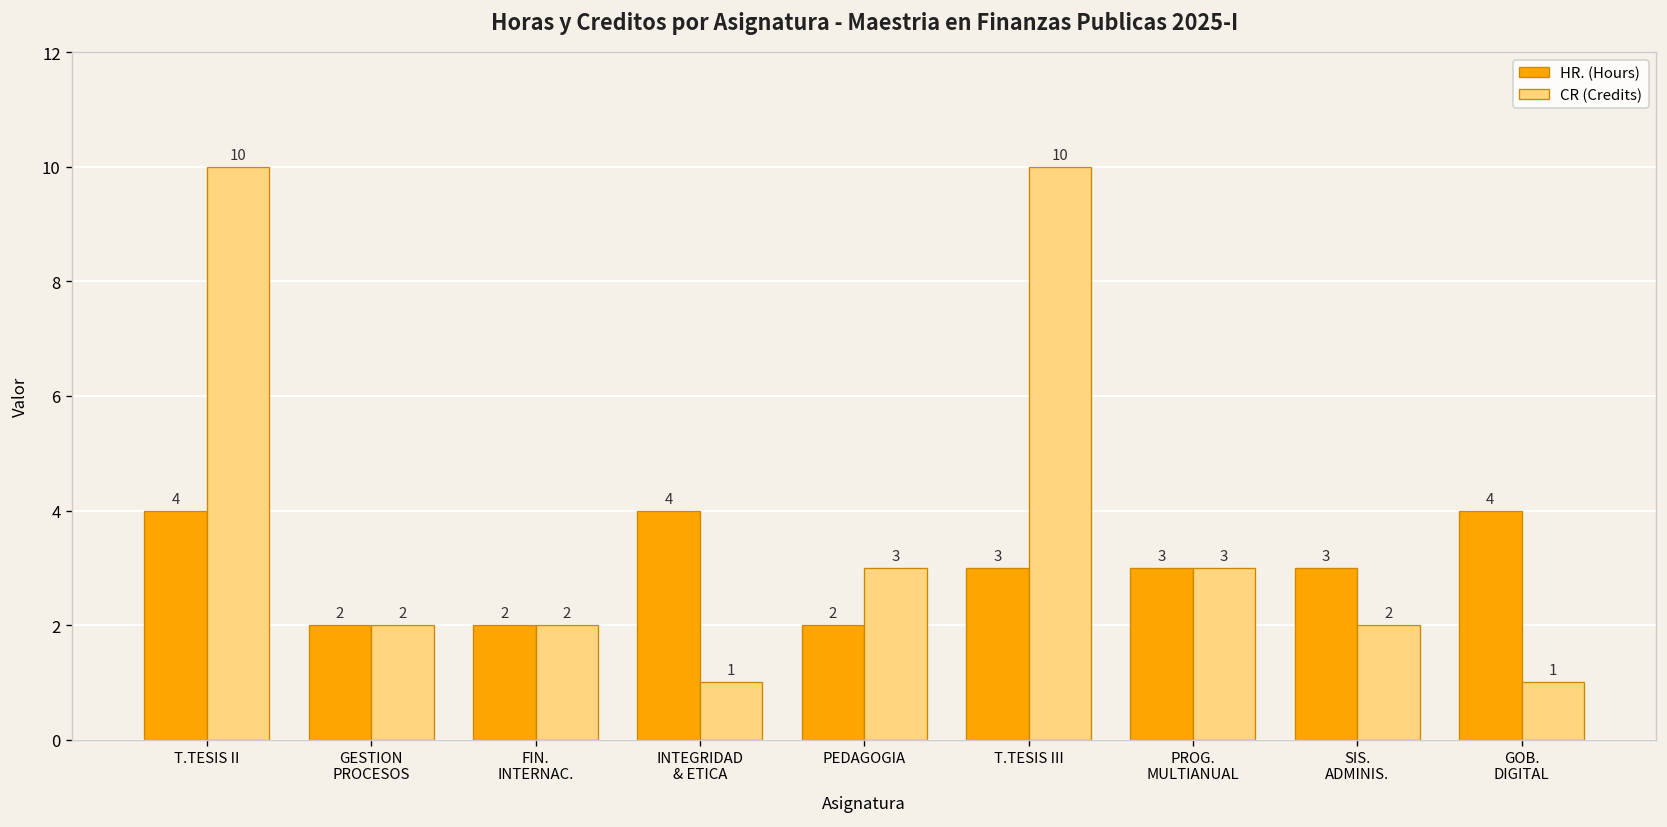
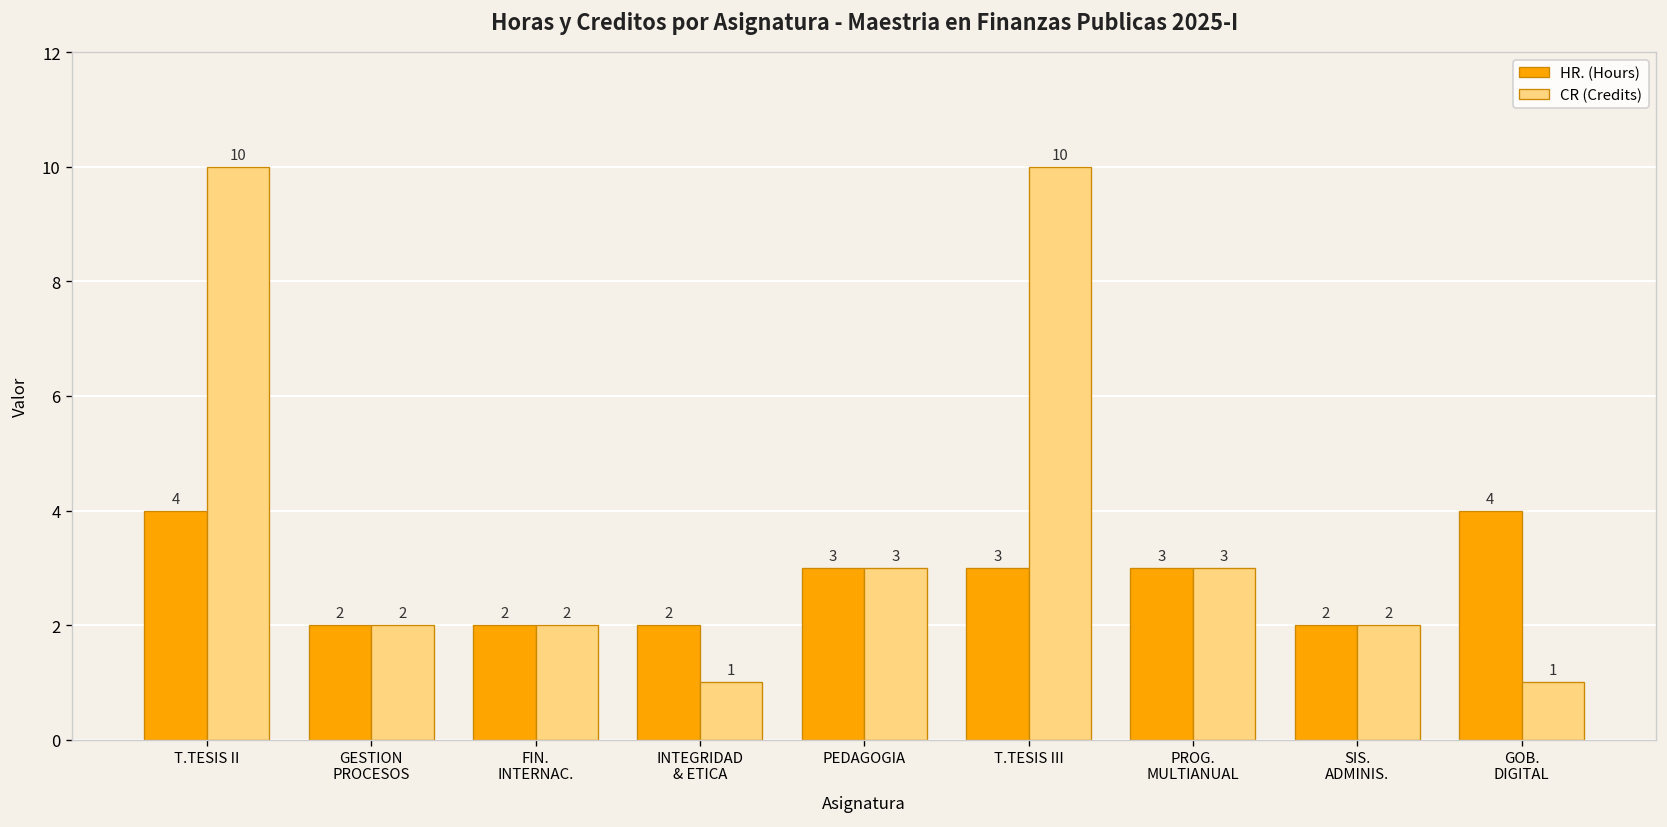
HR. (Hours), INTEGRIDAD & ETICA: 4 -> 2
HR. (Hours), PEDAGOGIA: 2 -> 3
HR. (Hours), SIS. ADMINIS.: 3 -> 2
